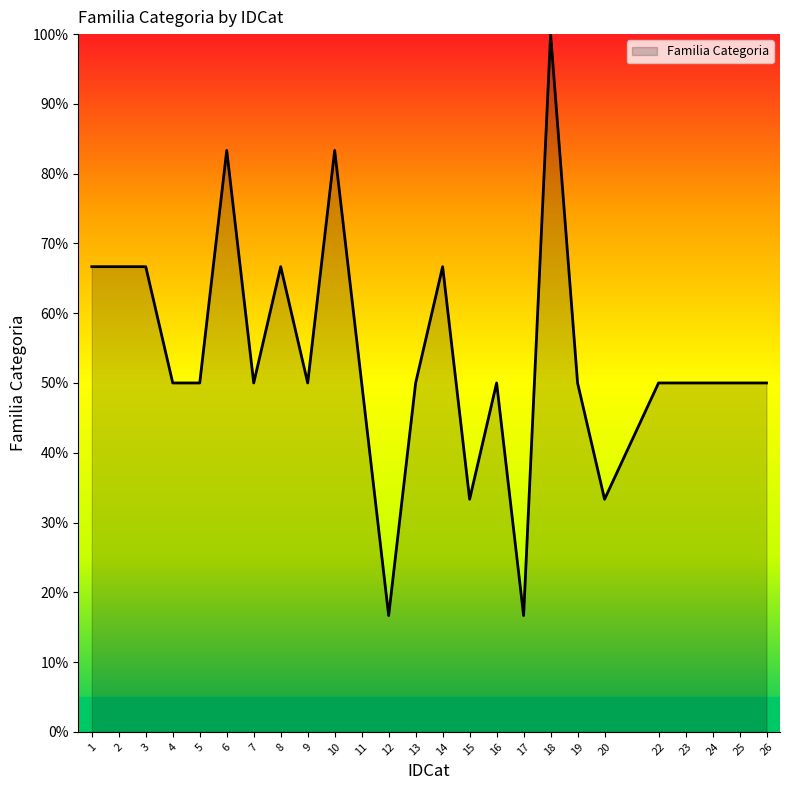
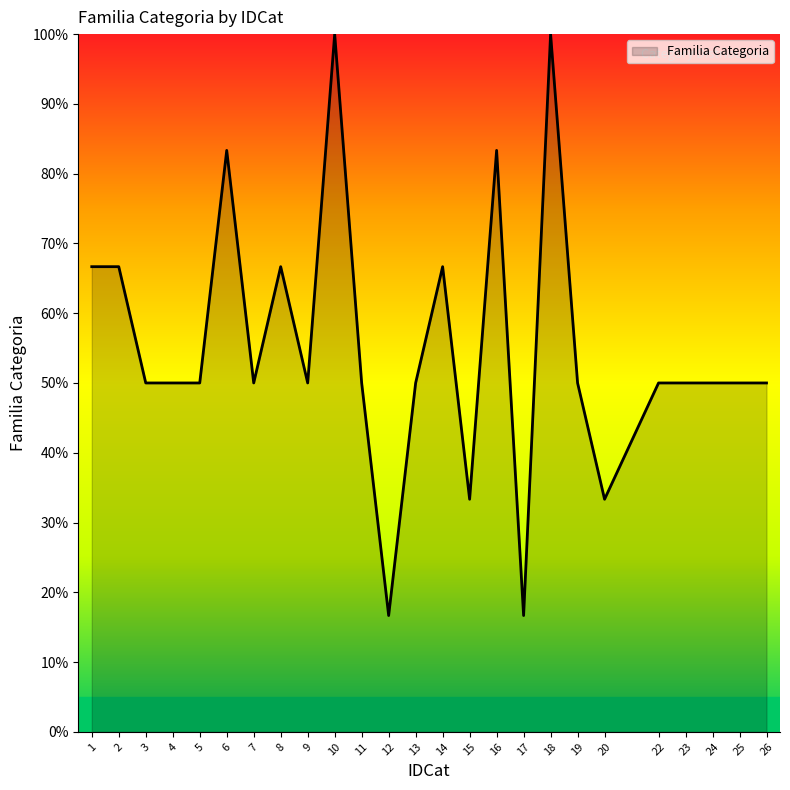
3: 67% -> 50%
10: 83% -> 100%
16: 50% -> 83%
